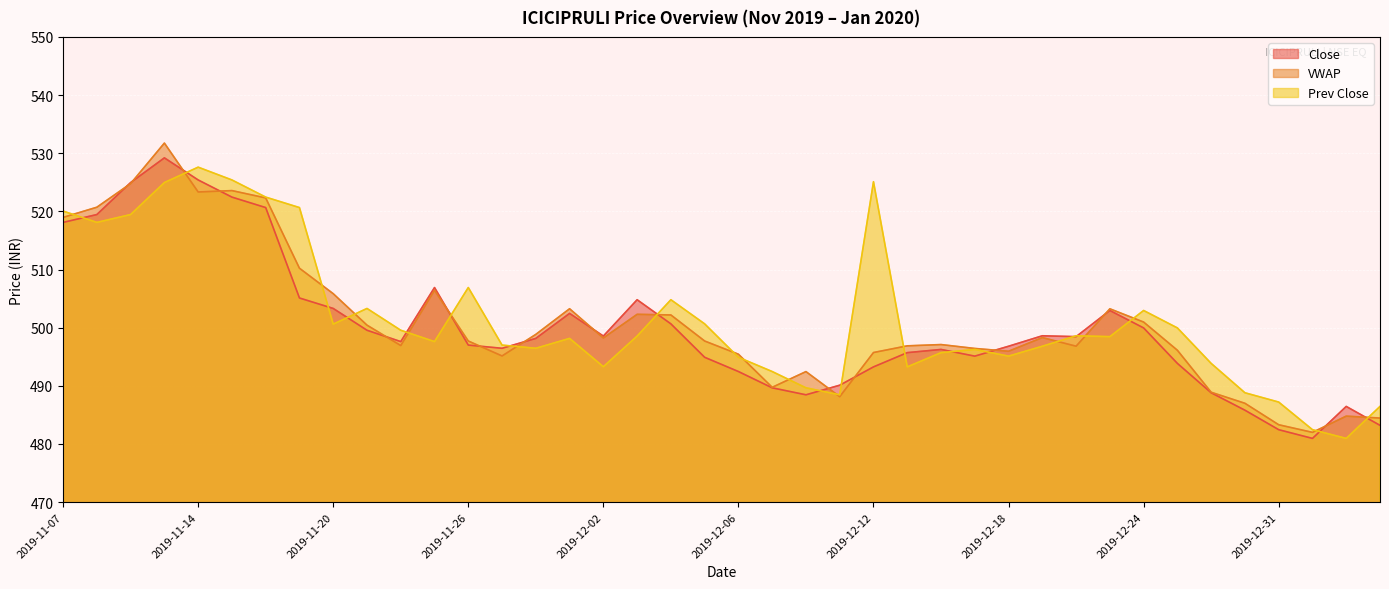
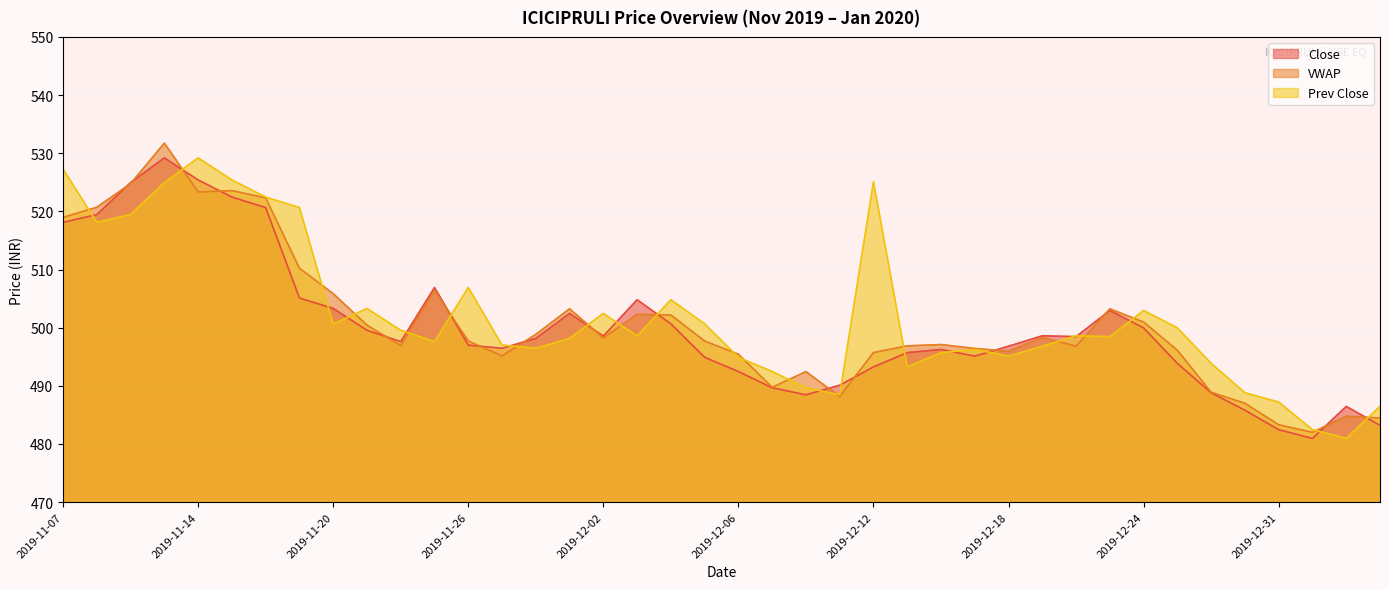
Prev Close, 2019-11-07: 520 -> 527
Prev Close, 2019-11-14: 528 -> 529
Prev Close, 2019-12-02: 493 -> 502
